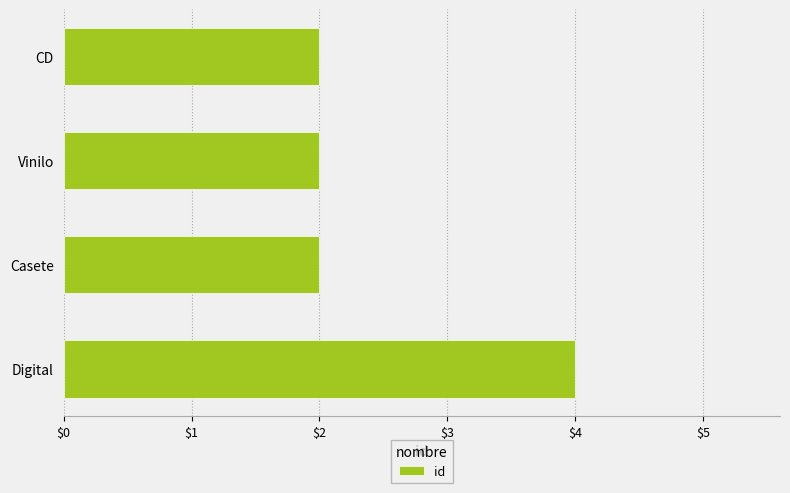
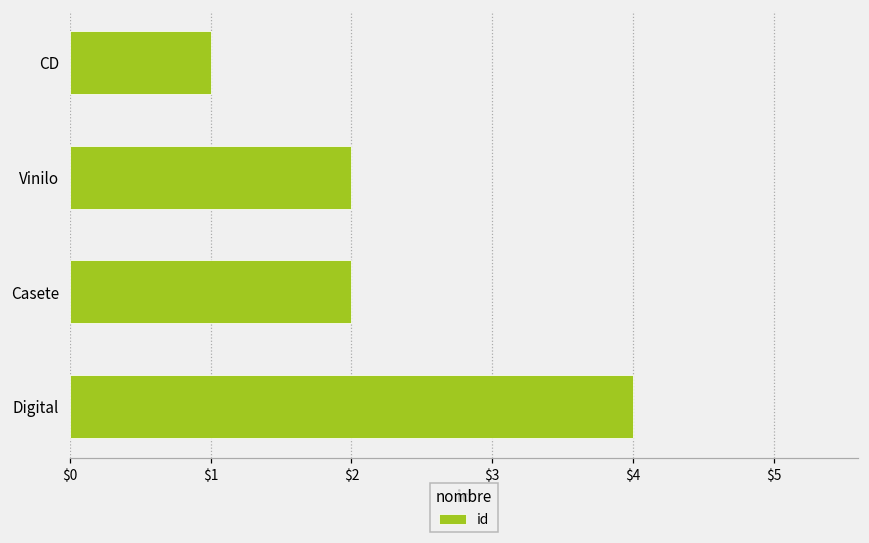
CD: $2 -> $1
